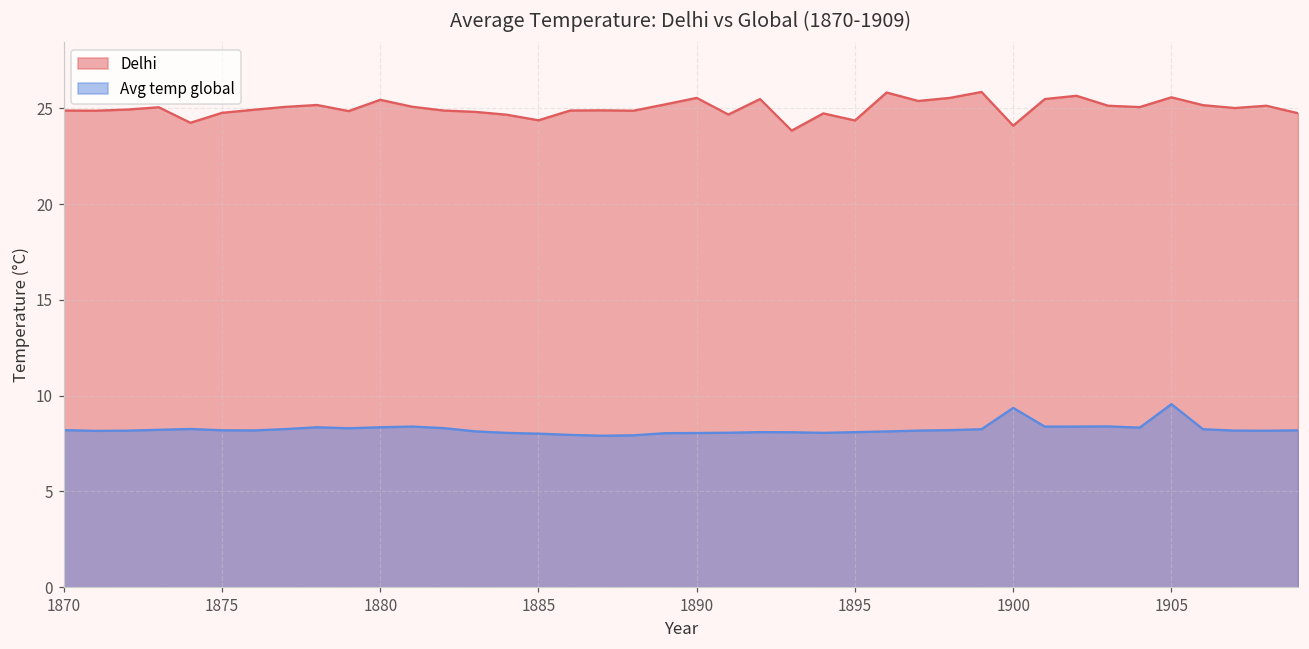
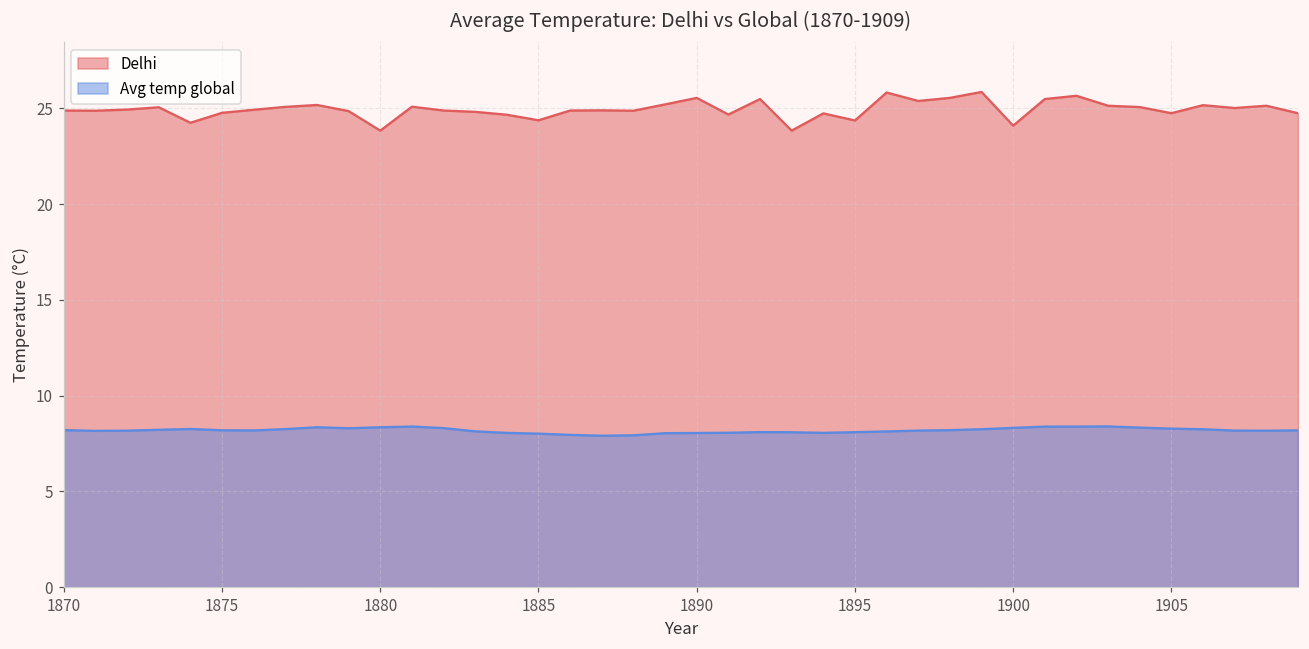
Delhi, 1880: 25.5 -> 23.8
Avg temp global, 1900: 9.4 -> 8.3
Delhi, 1905: 25.6 -> 24.8
Avg temp global, 1905: 9.6 -> 8.3
